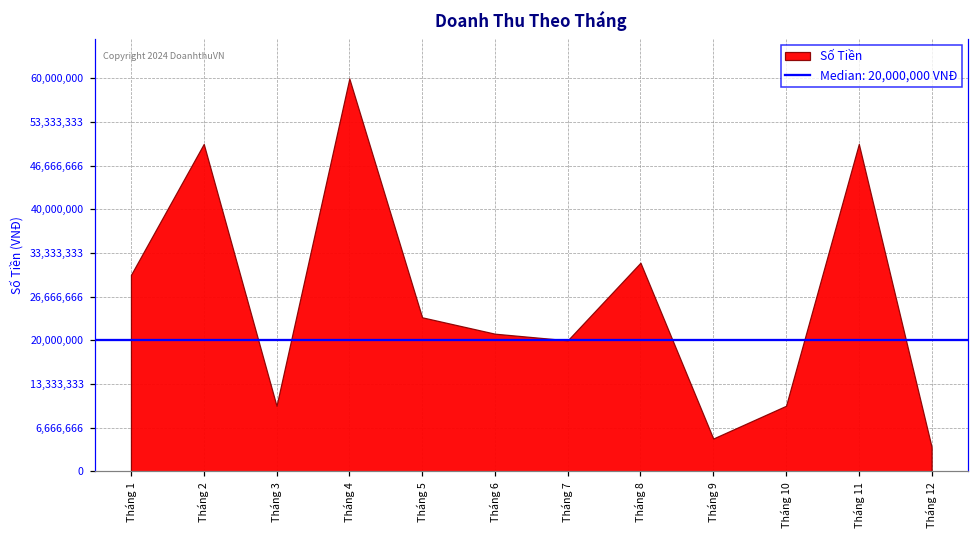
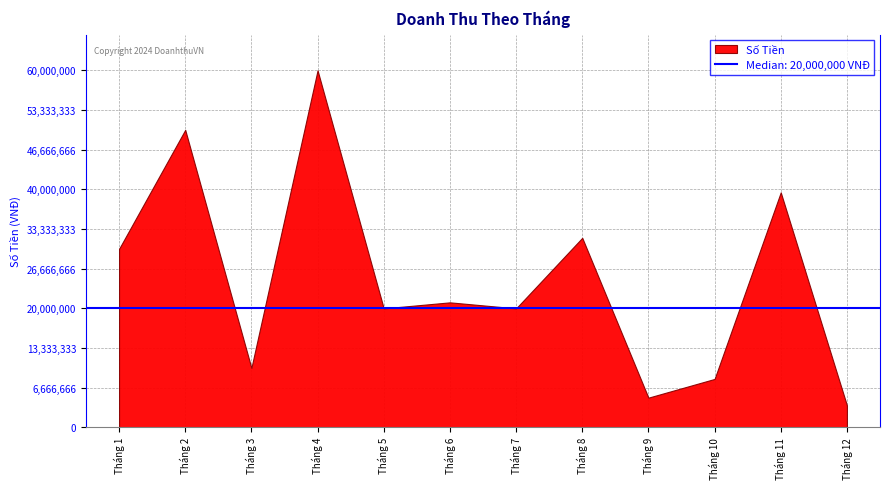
Tháng 5: 24,000,000 -> 20,000,000
Tháng 10: 10,000,000 -> 8,000,000
Tháng 11: 50,000,000 -> 39,000,000
